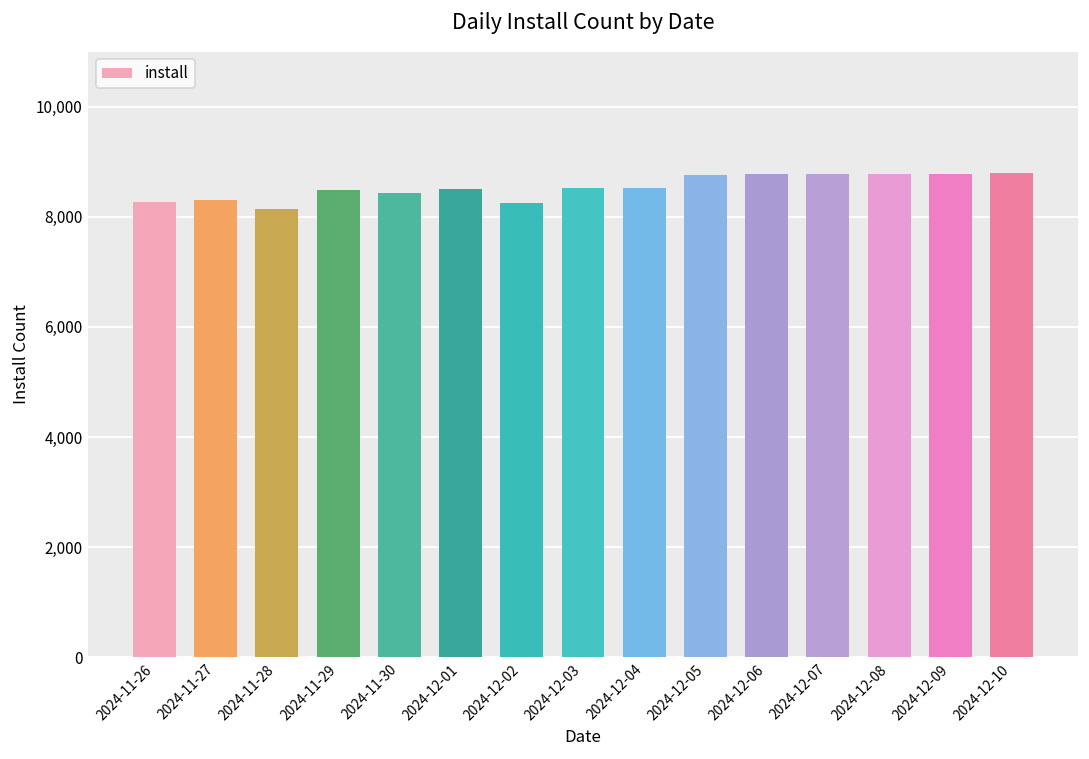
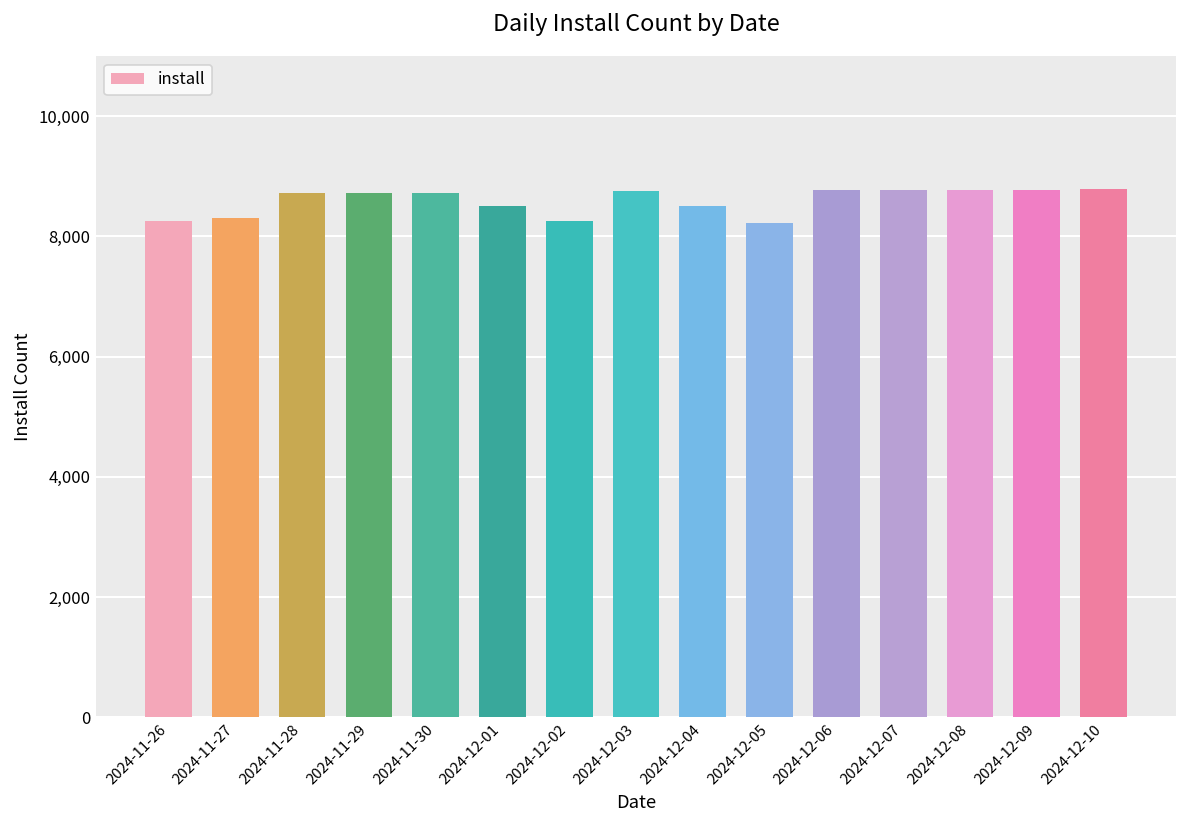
2024-11-28: 8,100 -> 8,700
2024-11-29: 8,500 -> 8,700
2024-11-30: 8,400 -> 8,700
2024-12-03: 8,500 -> 8,700
2024-12-05: 8,800 -> 8,200
